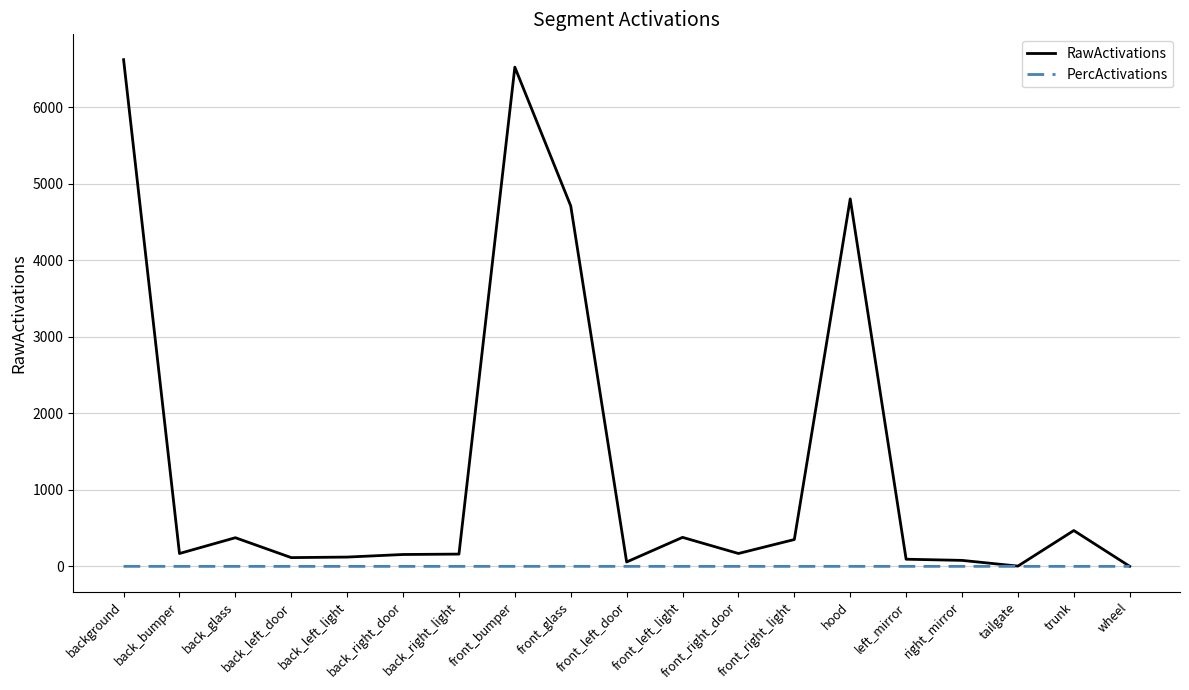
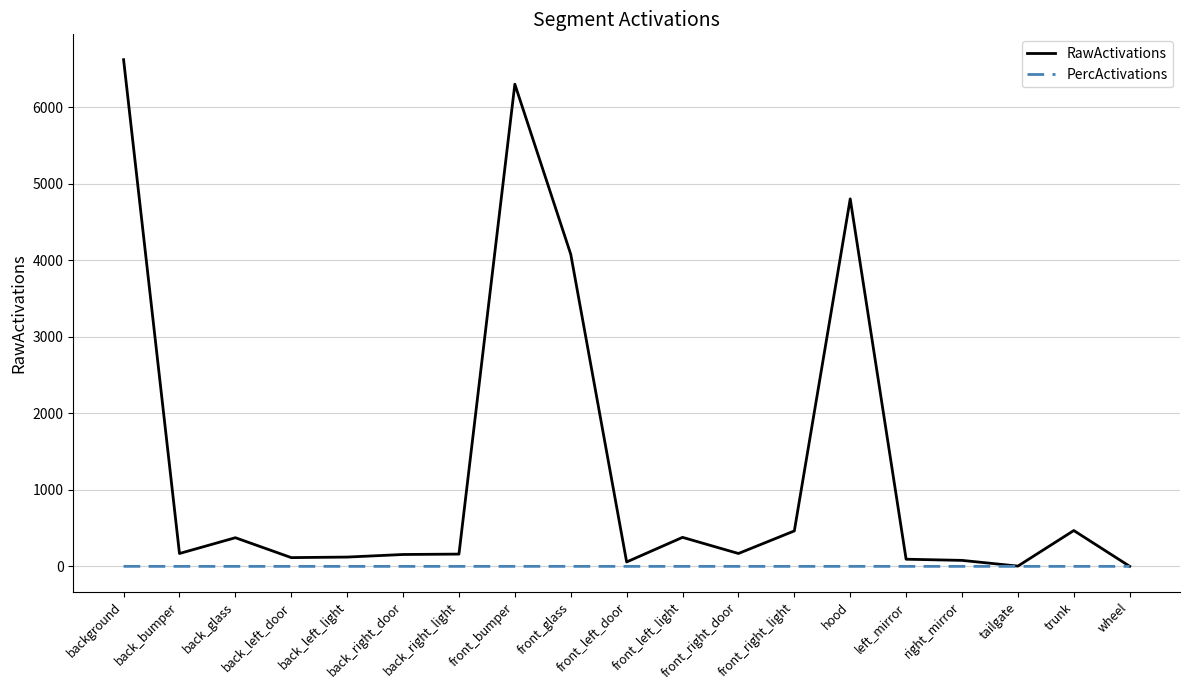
RawActivations, front_bumper: 6500 -> 6300
RawActivations, front_glass: 4700 -> 4100
RawActivations, front_right_light: 400 -> 500
